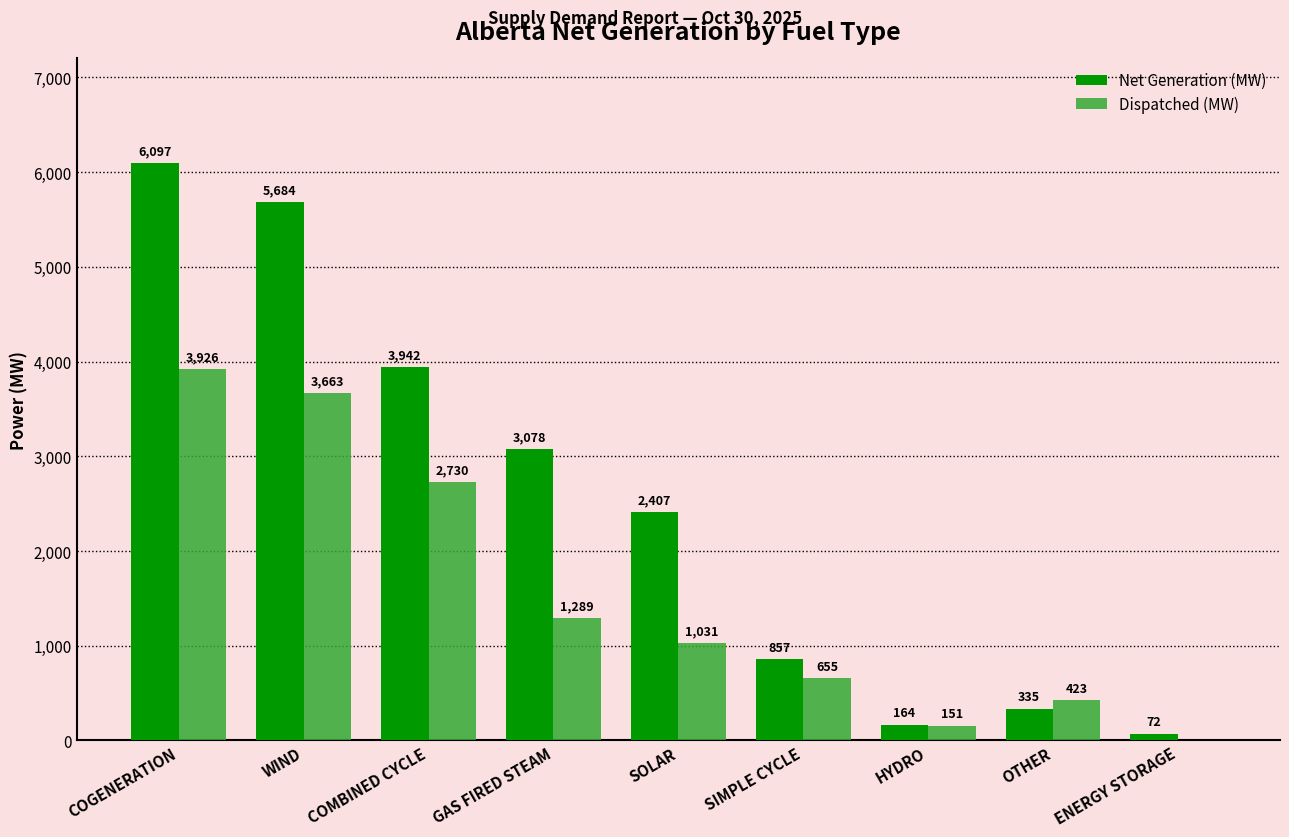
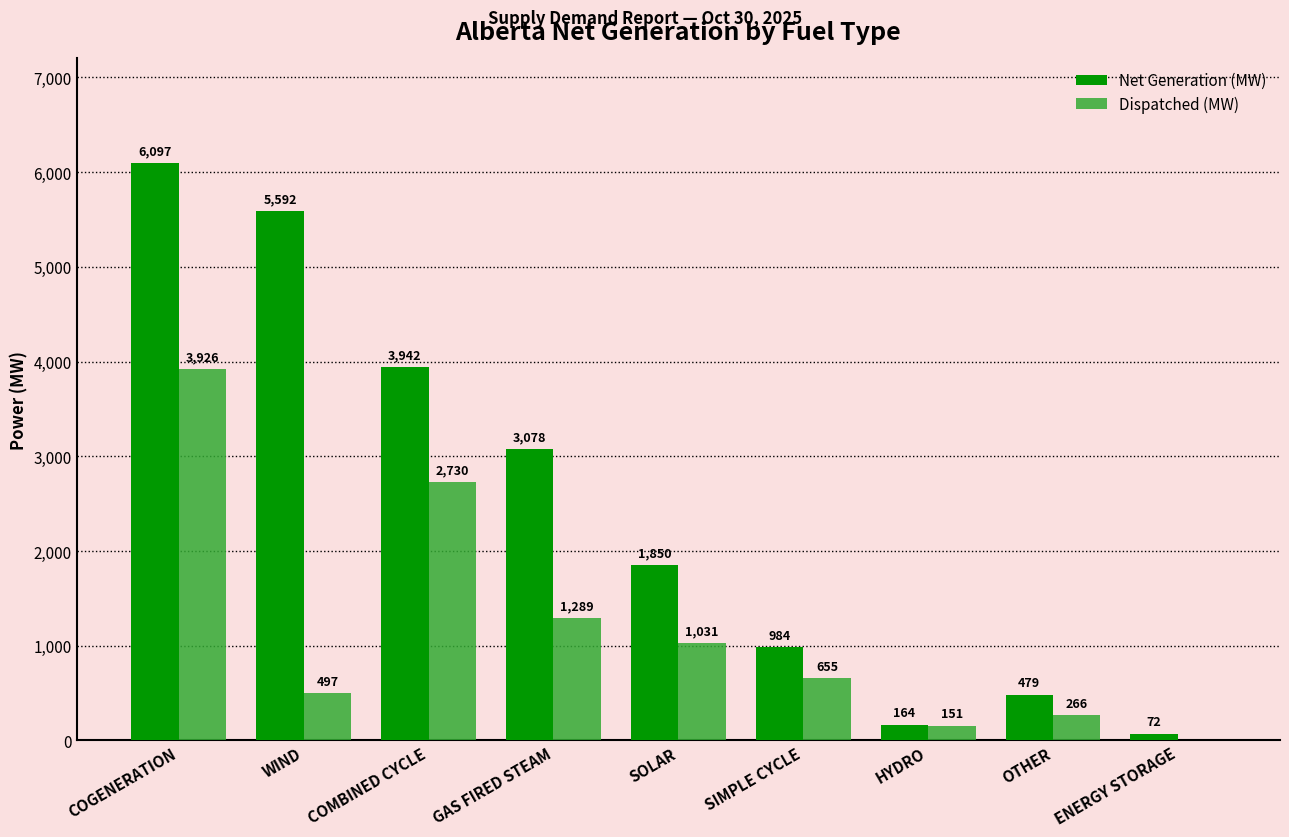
Net Generation (MW), WIND: 5,684 -> 5,592
Dispatched (MW), WIND: 3,663 -> 497
Net Generation (MW), SOLAR: 2,407 -> 1,850
Net Generation (MW), SIMPLE CYCLE: 857 -> 984
Net Generation (MW), OTHER: 335 -> 479
Dispatched (MW), OTHER: 423 -> 266
